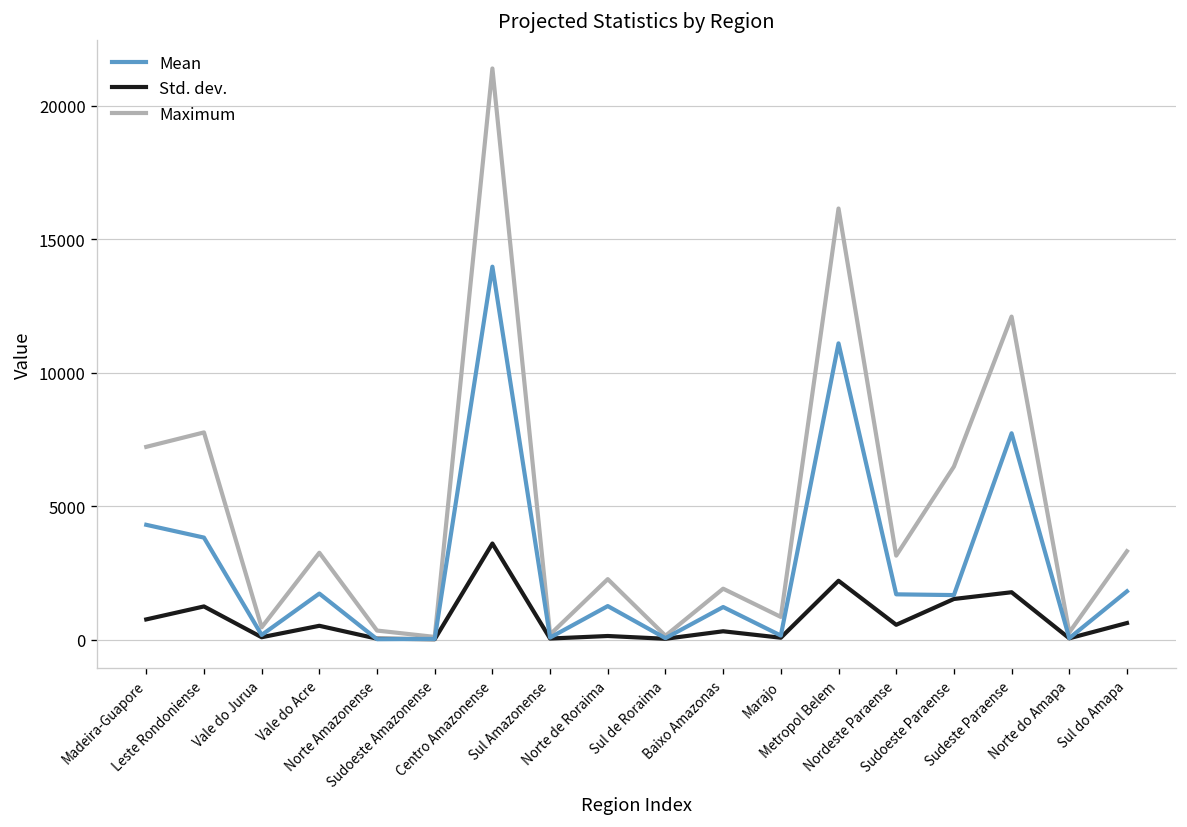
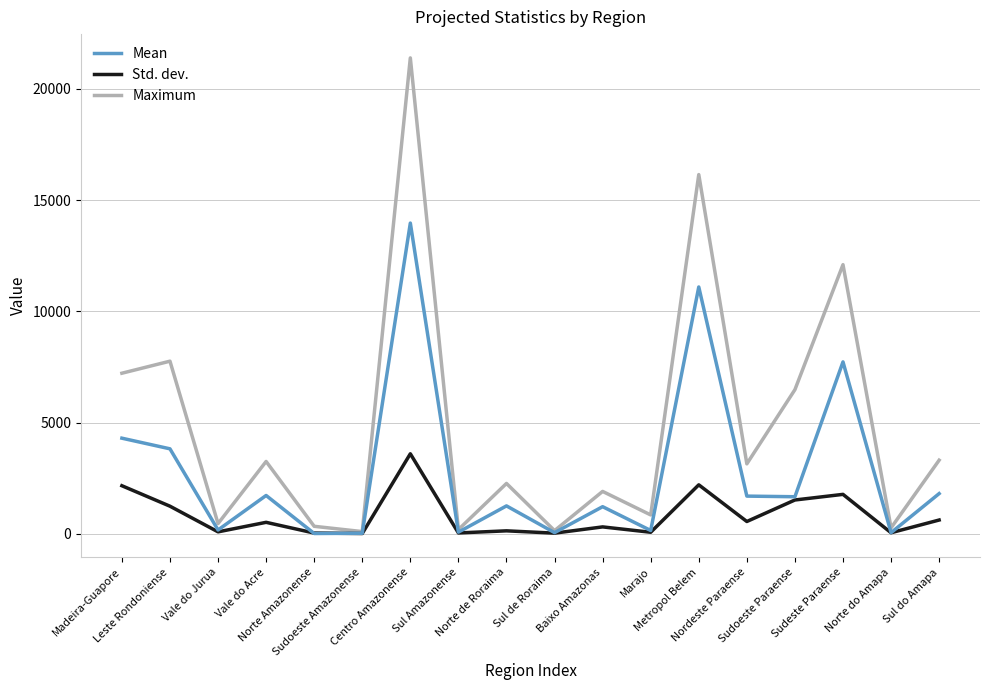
Std. dev., Madeira-Guapore: 800 -> 2200
